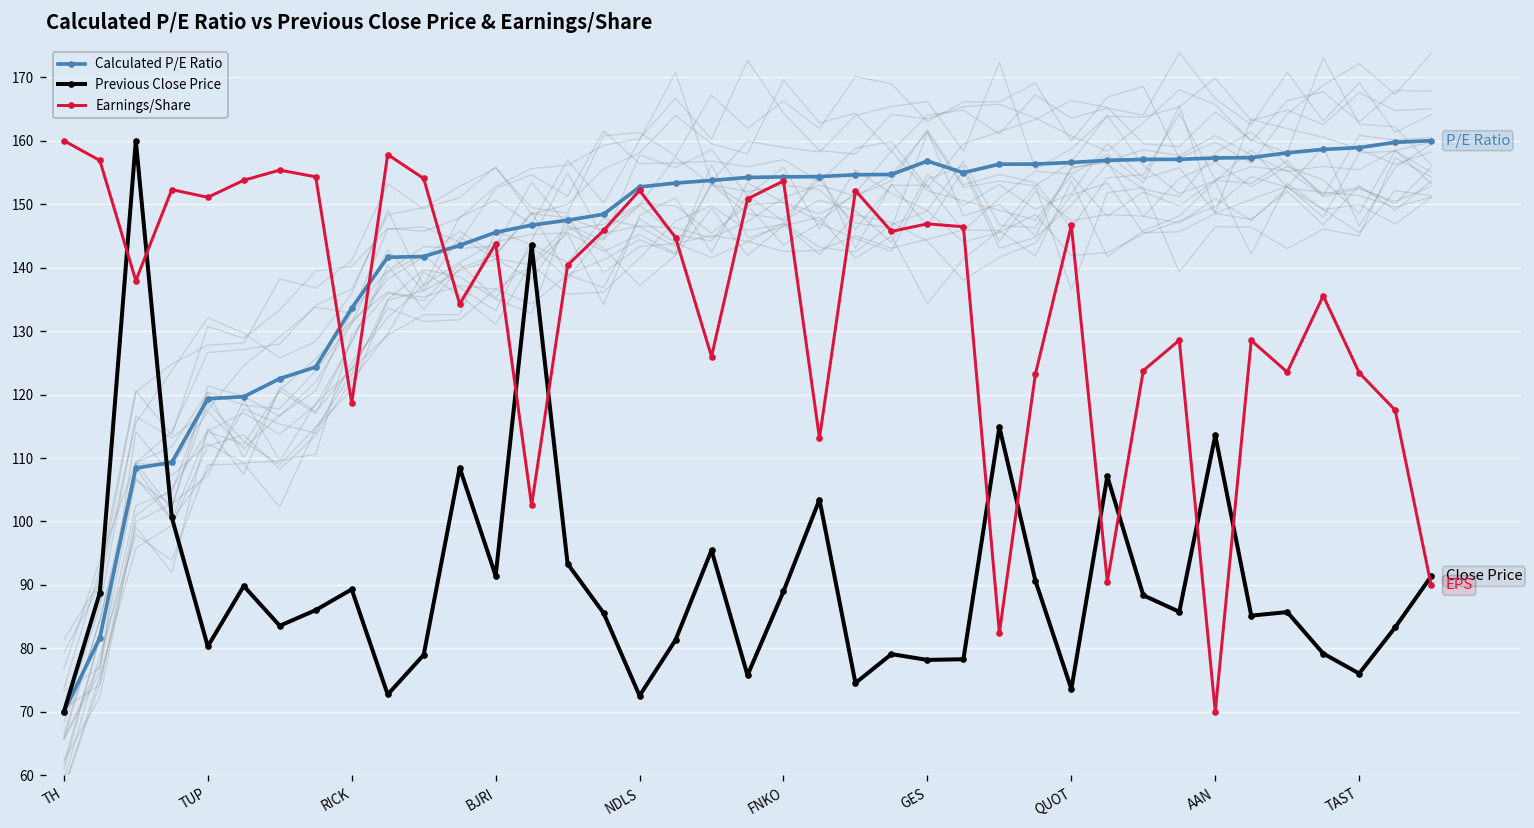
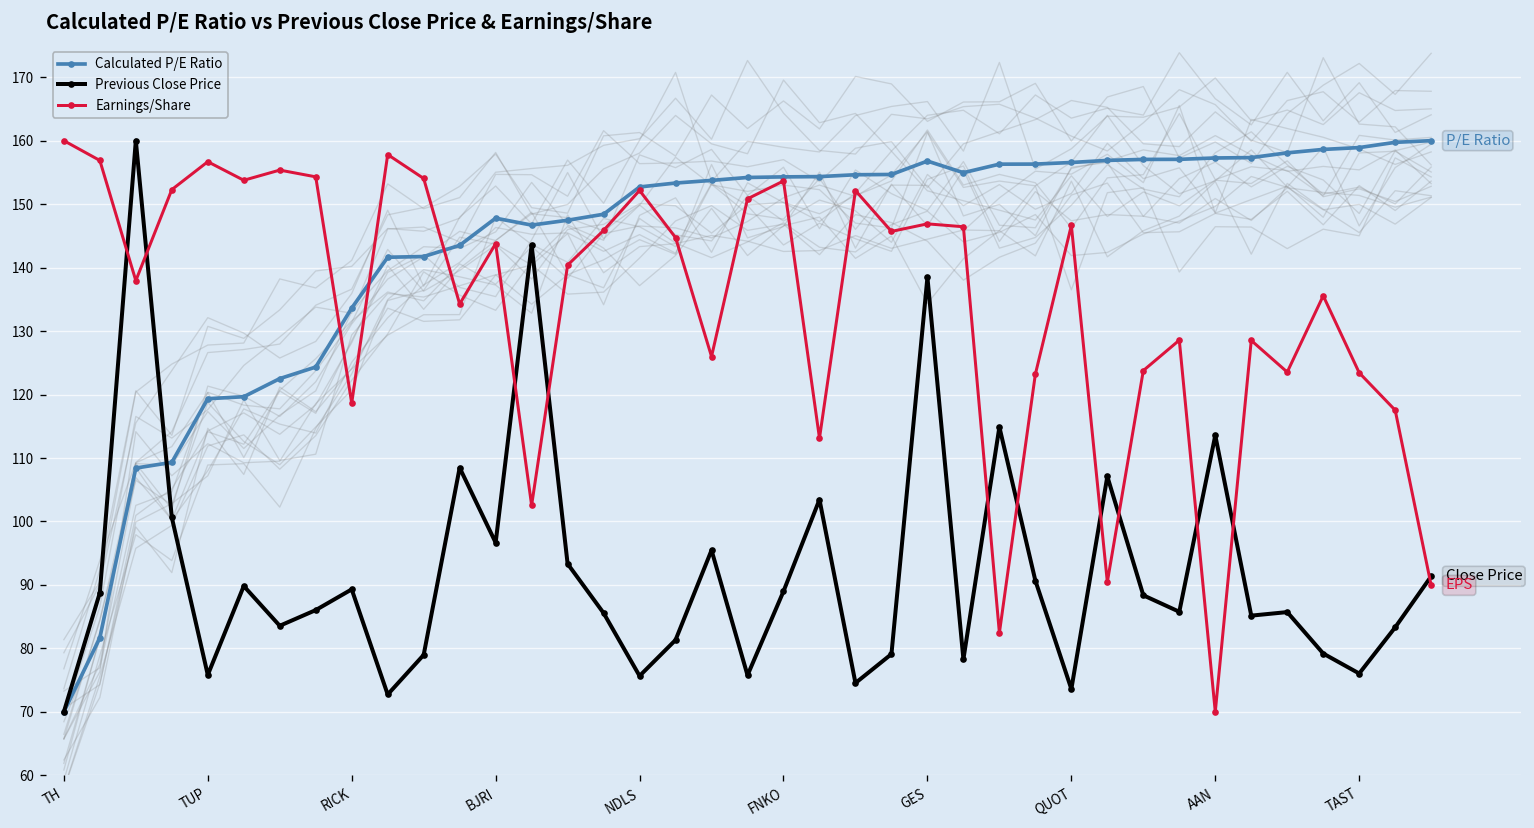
Previous Close Price, TUP: 80 -> 76
Earnings/Share, TUP: 151 -> 157
Calculated P/E Ratio, BJRI: 146 -> 148
Previous Close Price, BJRI: 91 -> 97
Previous Close Price, NDLS: 73 -> 76
Previous Close Price, GES: 78 -> 138
